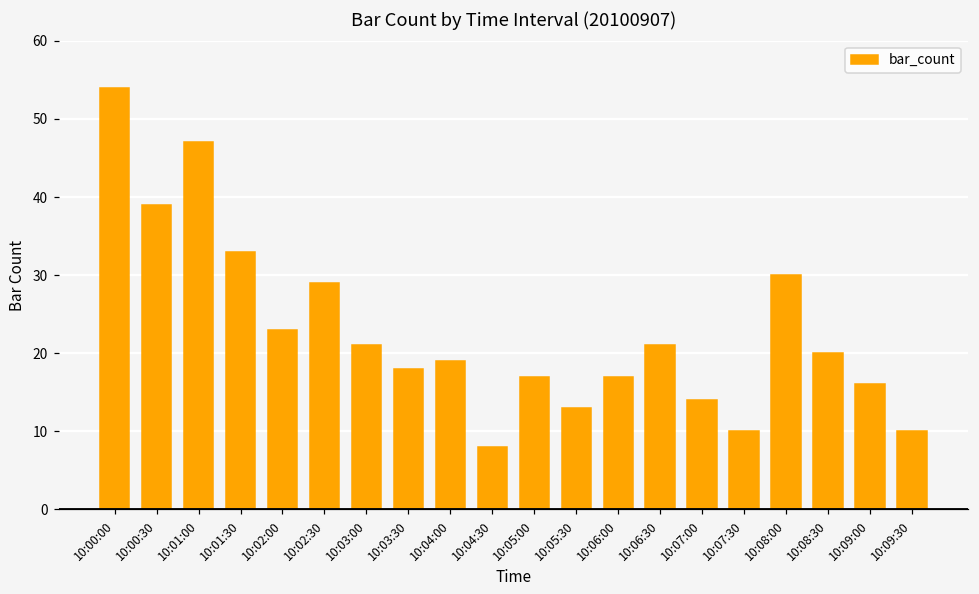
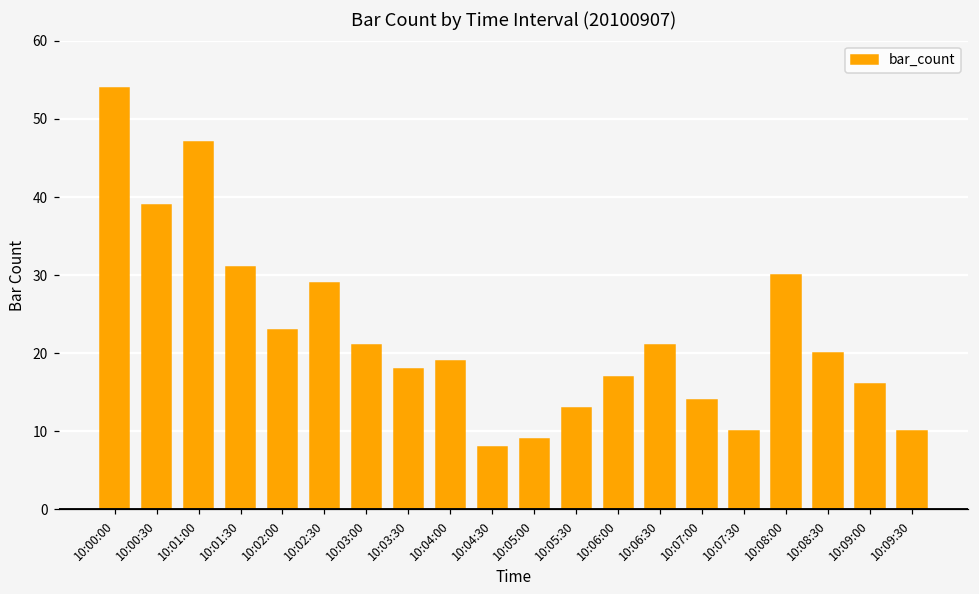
10:01:30: 33 -> 31
10:05:00: 17 -> 9
